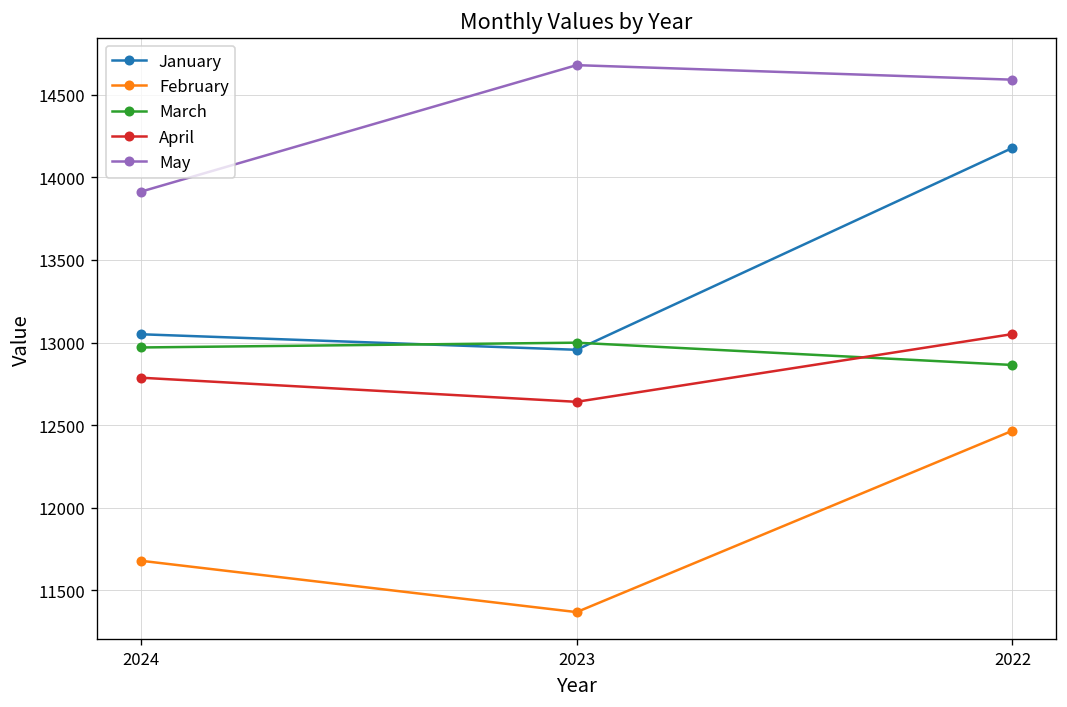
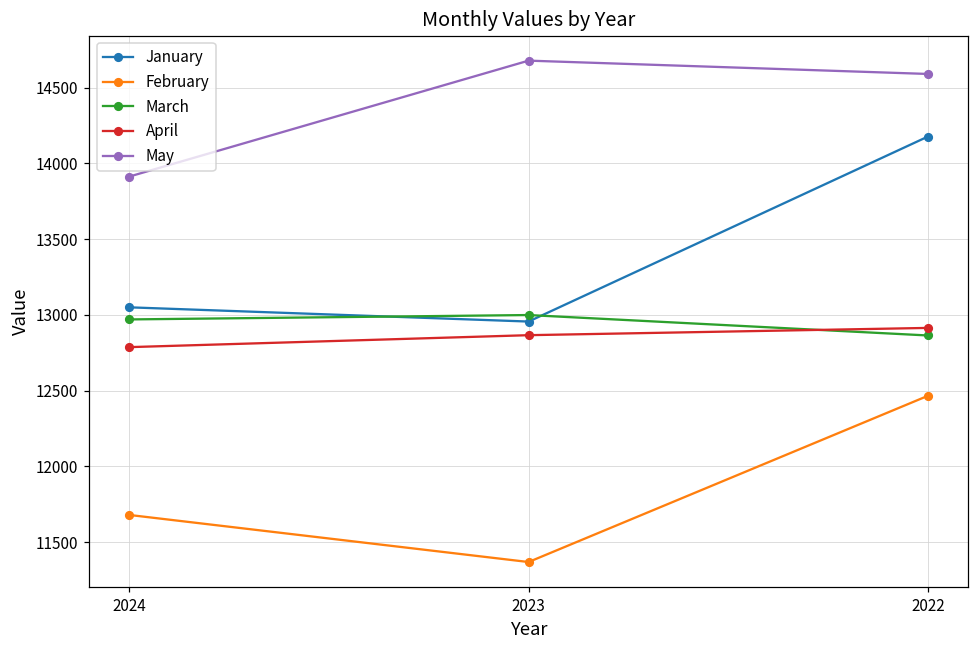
April, 2023: 12640 -> 12870
April, 2022: 13050 -> 12910
